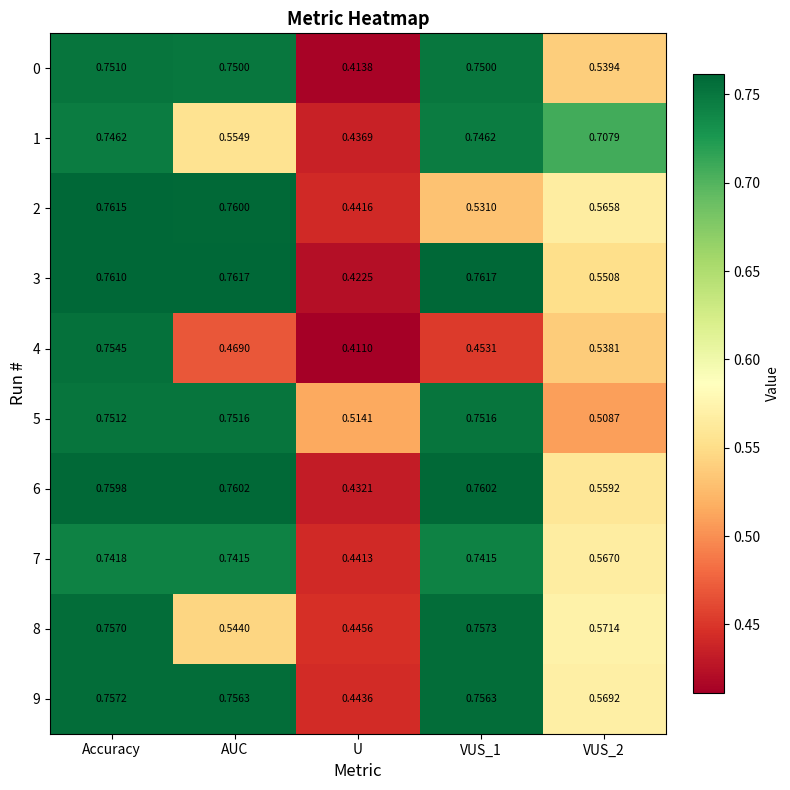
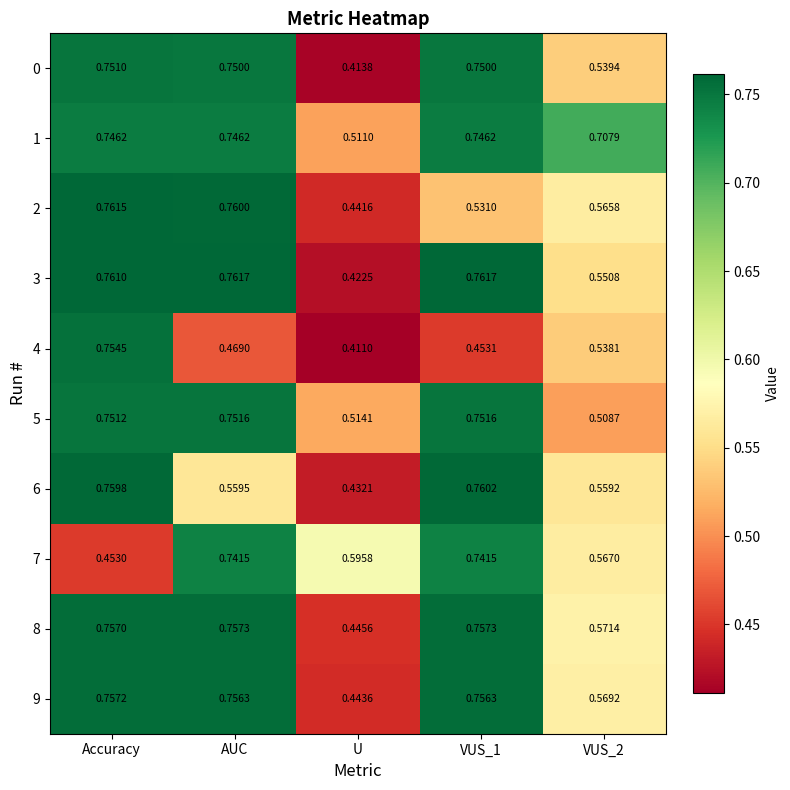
1, AUC: 0.5549 -> 0.7462
1, U: 0.4369 -> 0.5110
6, AUC: 0.7602 -> 0.5595
7, Accuracy: 0.7418 -> 0.4530
7, U: 0.4413 -> 0.5958
8, AUC: 0.5440 -> 0.7573
